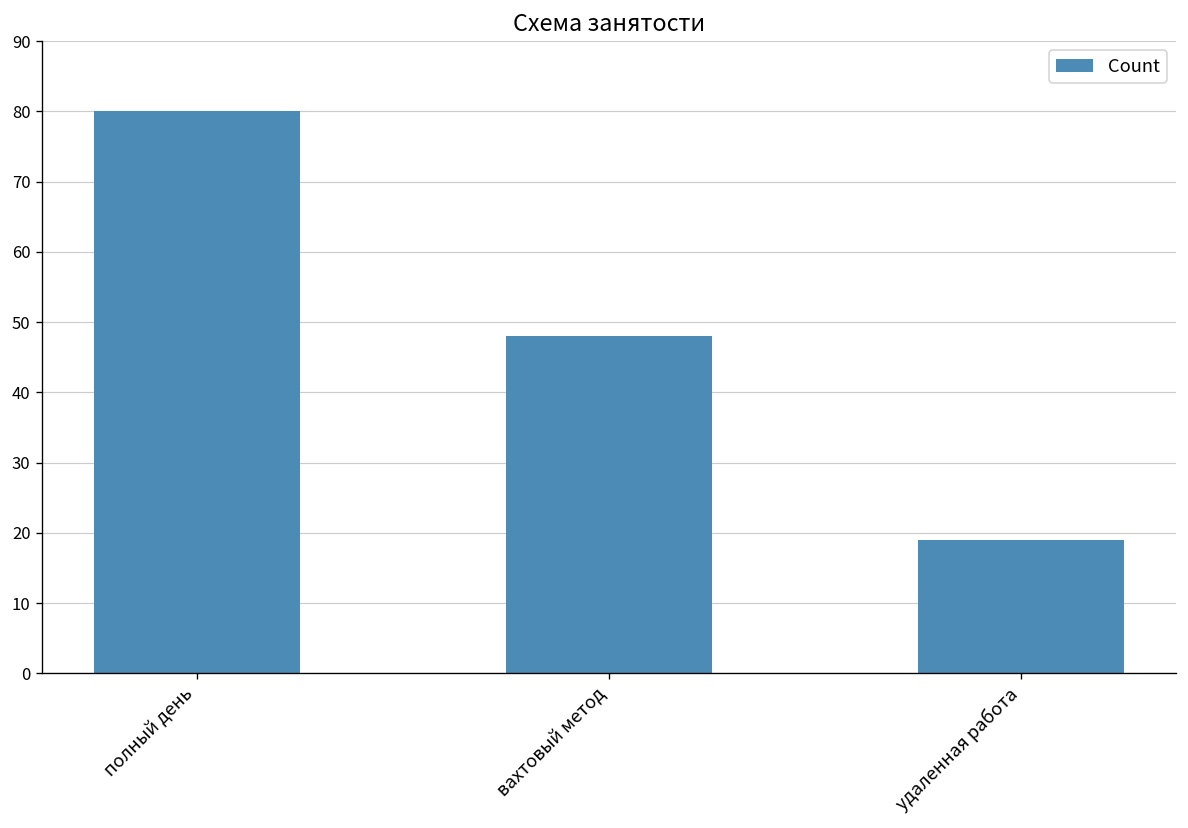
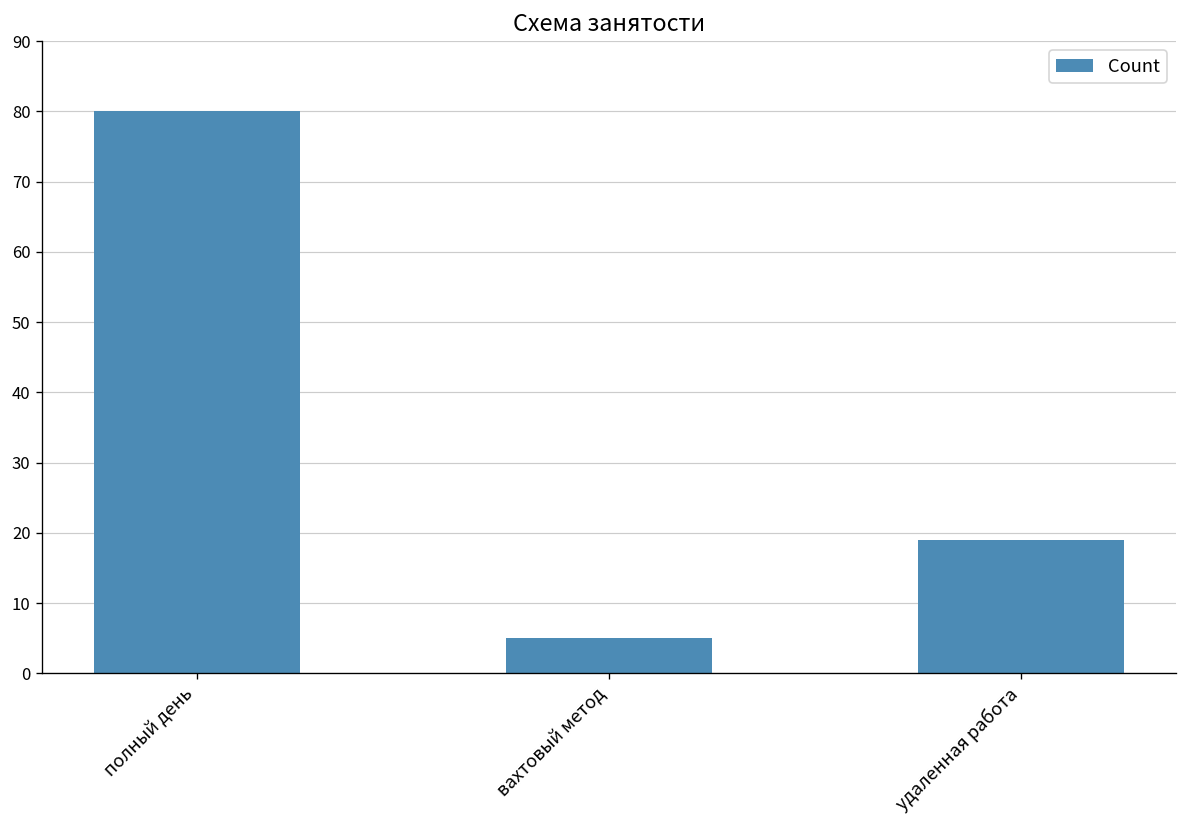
вахтовый метод: 48 -> 5
